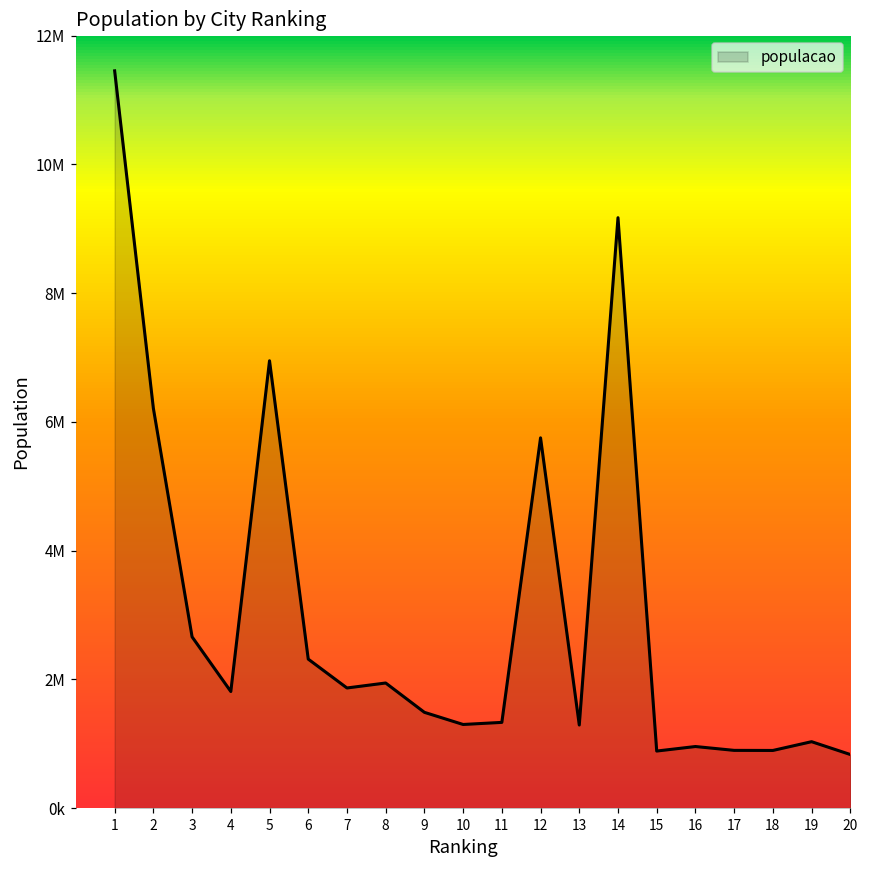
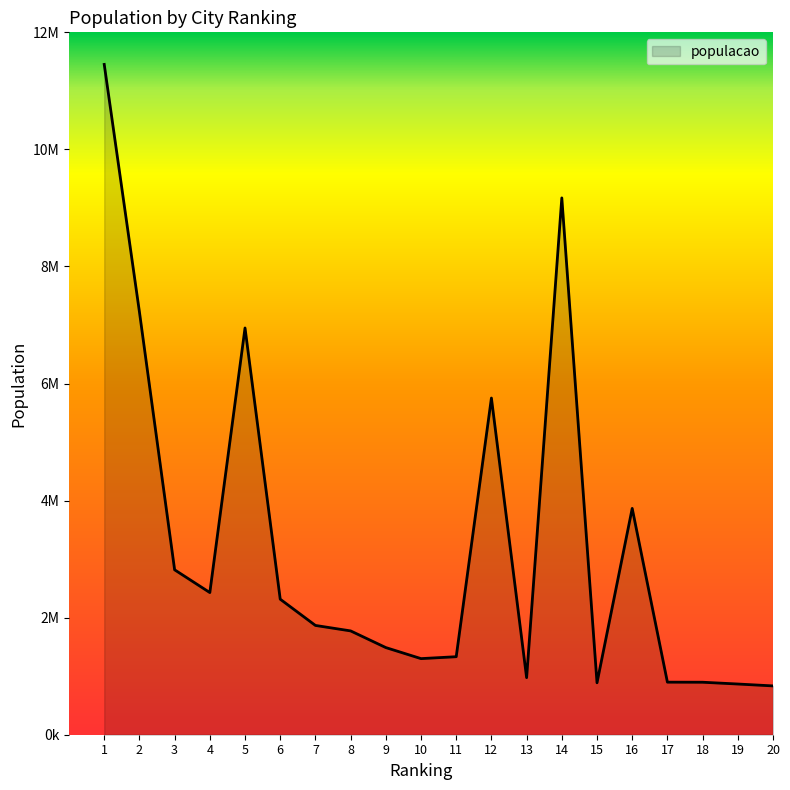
2: 6200000 -> 7200000
3: 2700000 -> 2800000
4: 1800000 -> 2400000
8: 1900000 -> 1800000
13: 1300000 -> 1000000
16: 1000000 -> 3900000
19: 1000000 -> 900000
